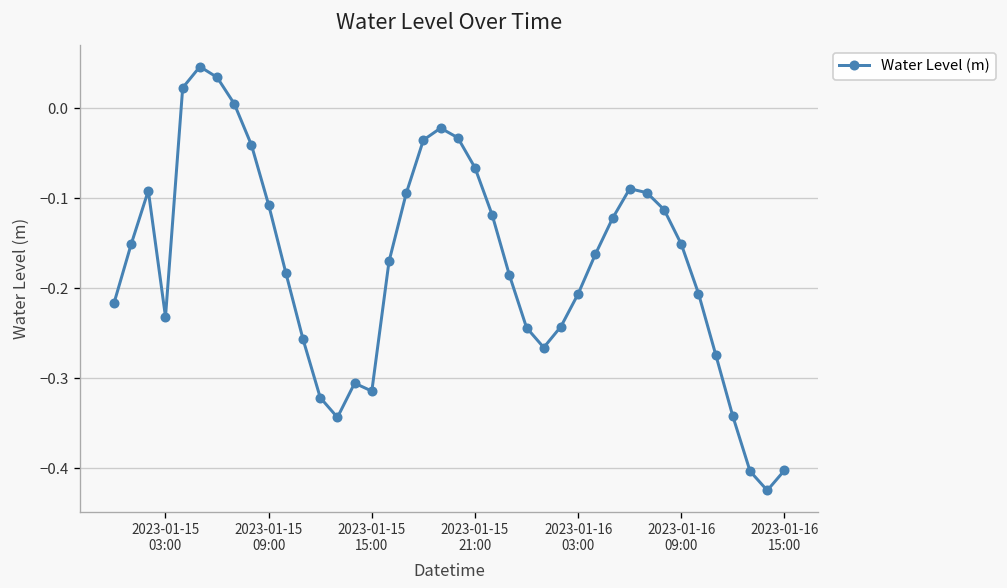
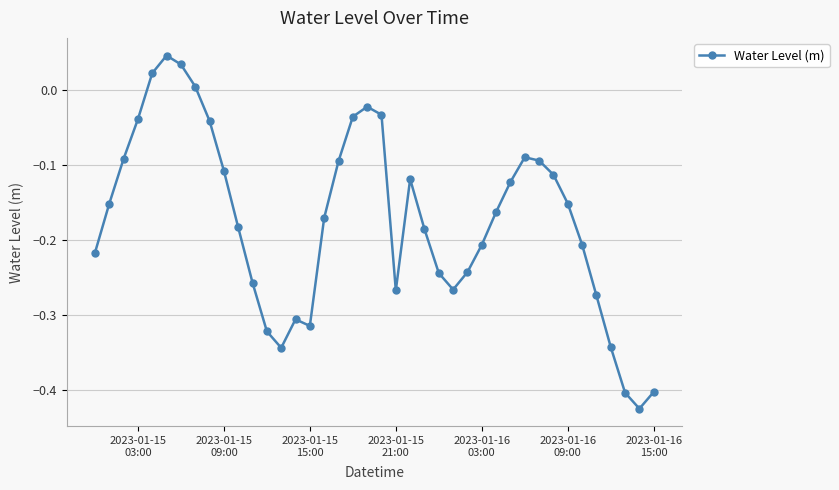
2023-01-15 03:00: -0.23 -> -0.04
2023-01-15 21:00: -0.07 -> -0.27
